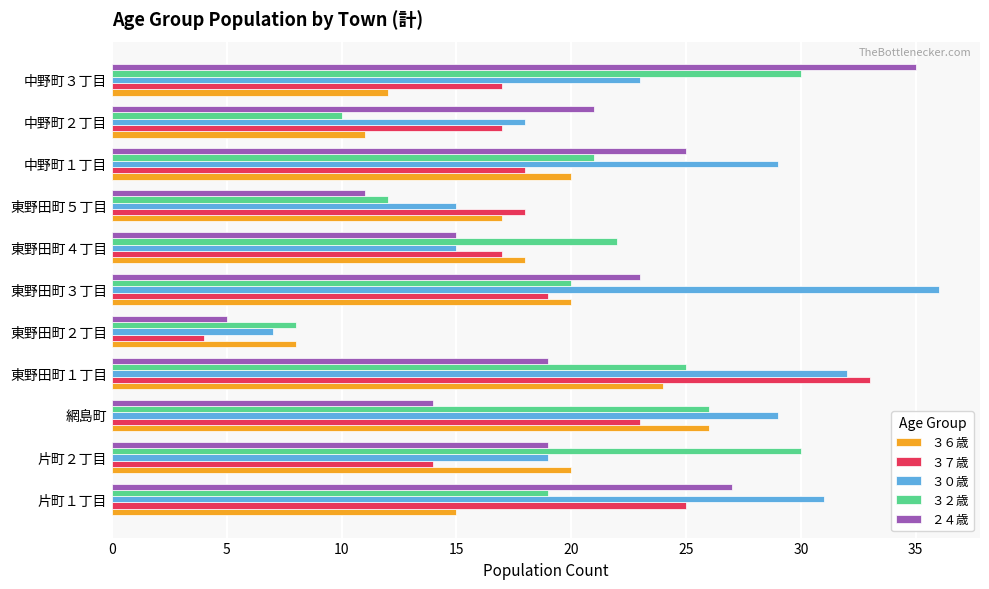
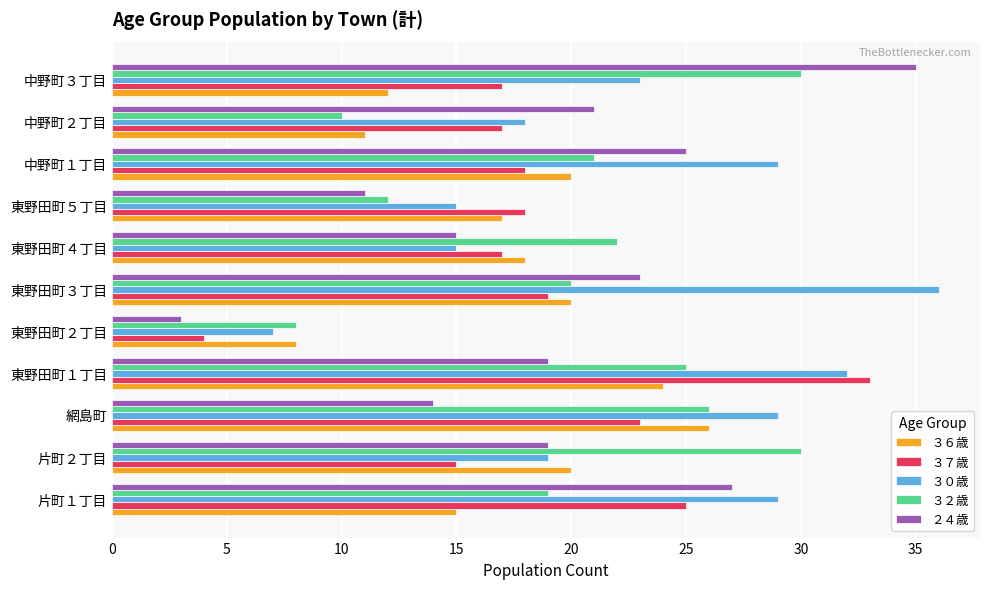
２４歳, 東野田町２丁目: 5 -> 3
３７歳, 片町２丁目: 14 -> 15
３０歳, 片町１丁目: 31 -> 29
